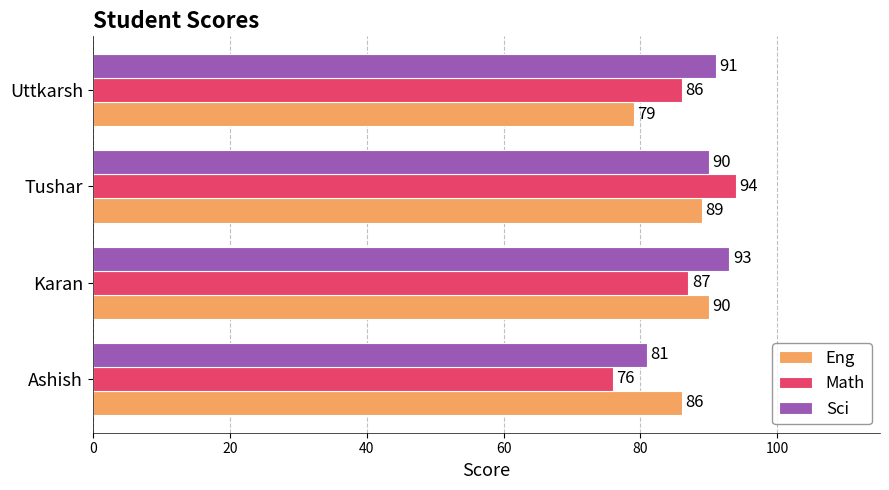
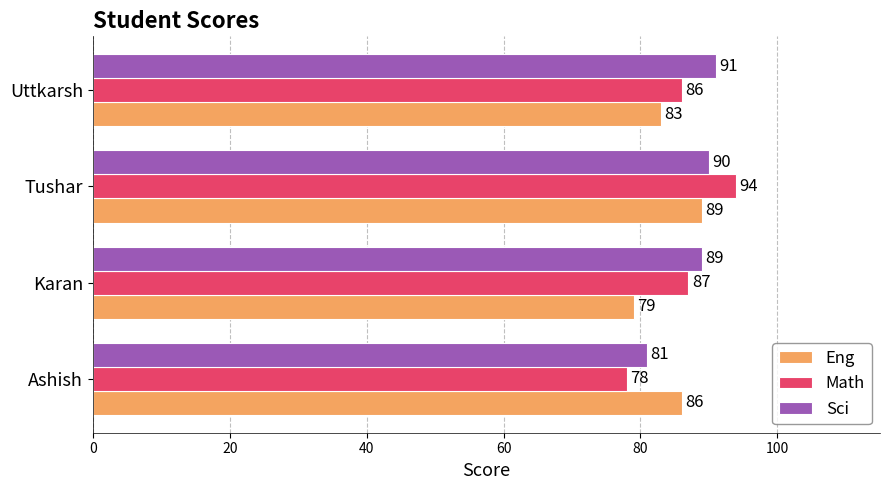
Eng, Uttkarsh: 79 -> 83
Sci, Karan: 93 -> 89
Eng, Karan: 90 -> 79
Math, Ashish: 76 -> 78
